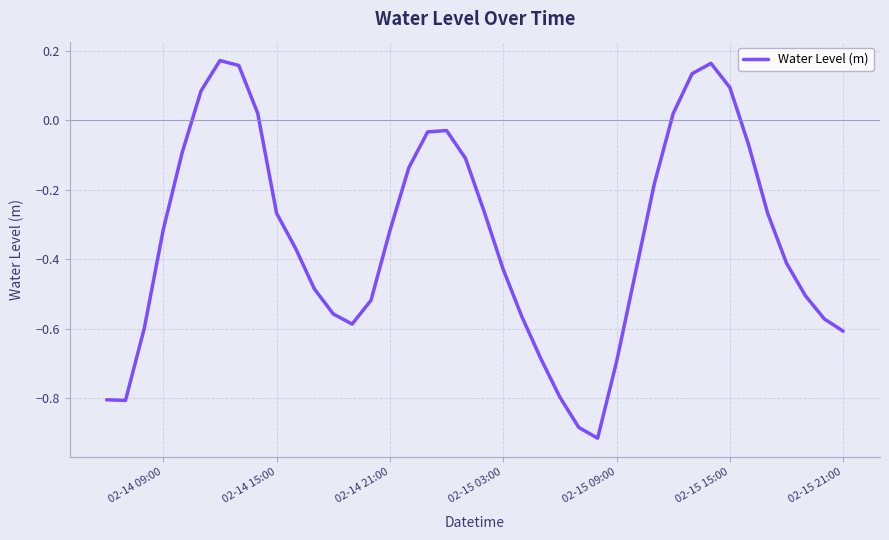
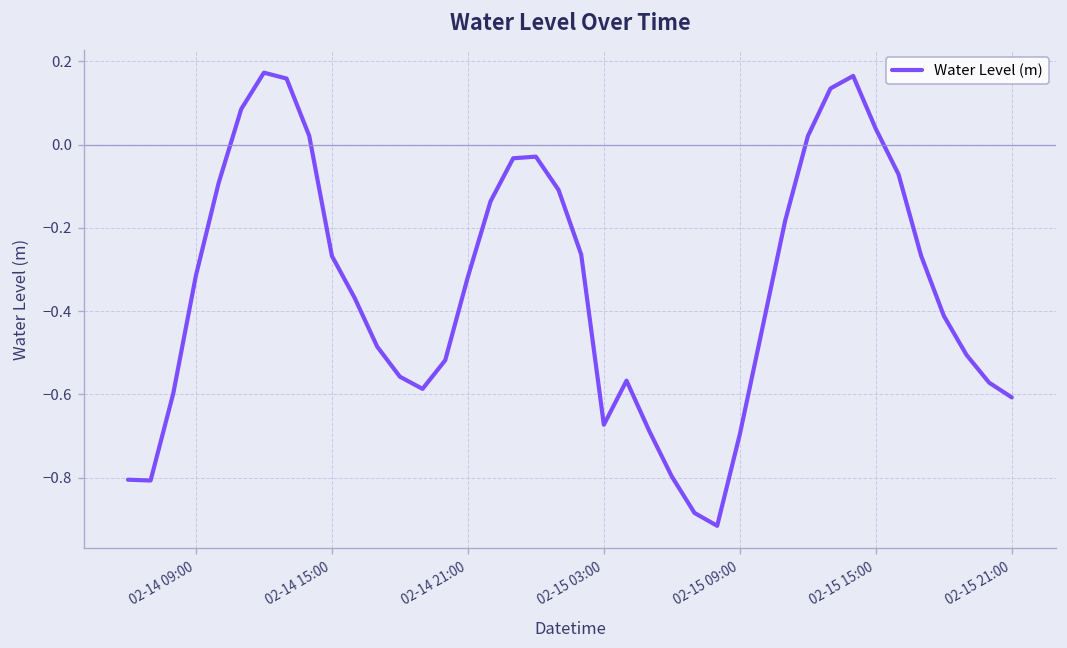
02-15 03:00: -0.43 -> -0.67
02-15 15:00: 0.10 -> 0.04
